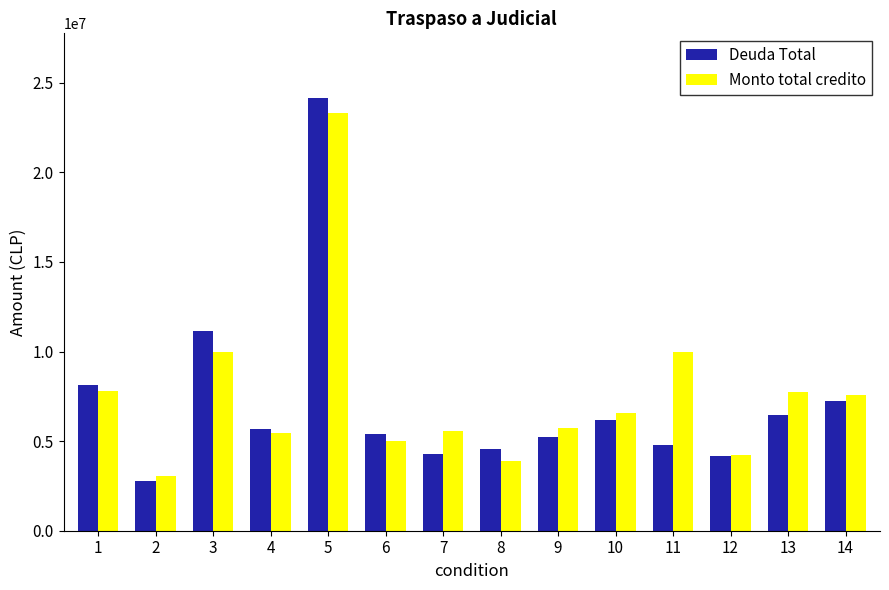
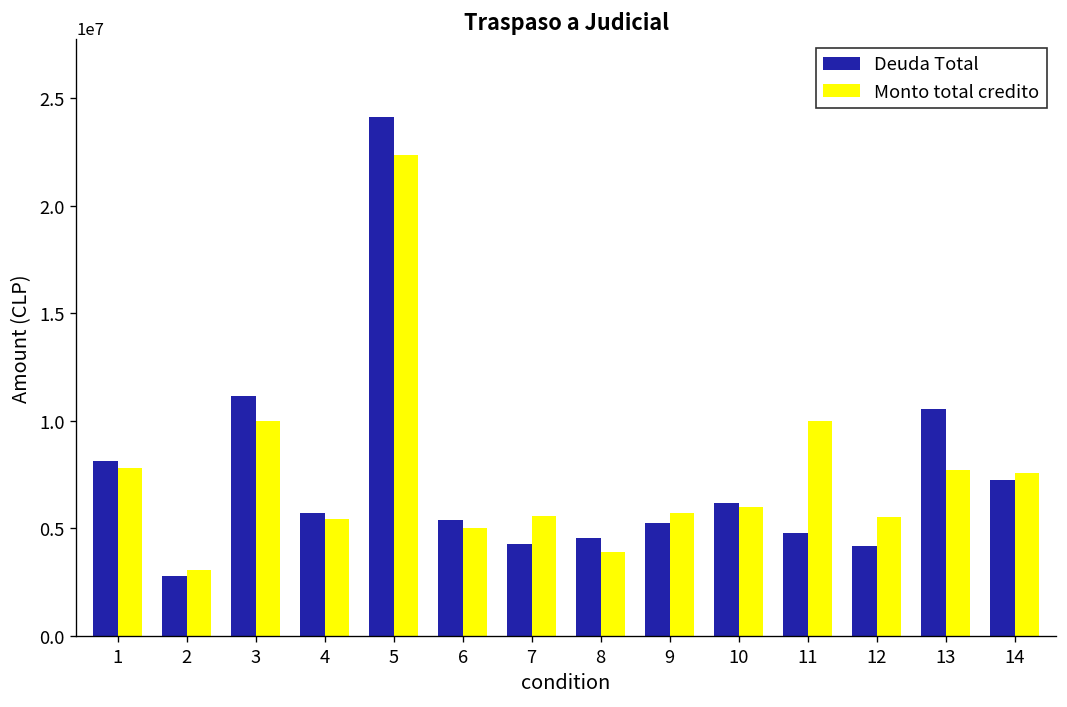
Monto total credito, 5: 23300000 -> 22400000
Monto total credito, 10: 6600000 -> 6000000
Monto total credito, 12: 4200000 -> 5500000
Deuda Total, 13: 6400000 -> 10500000
